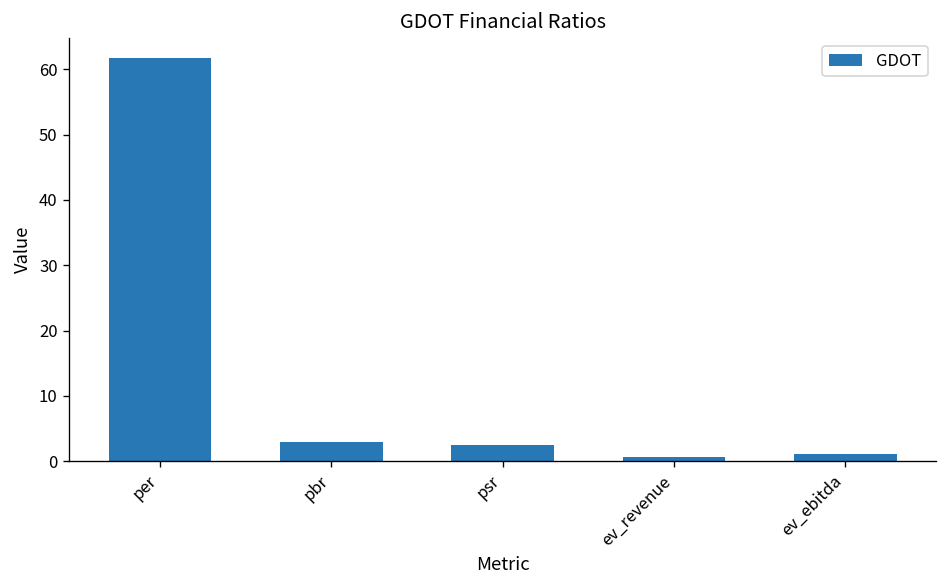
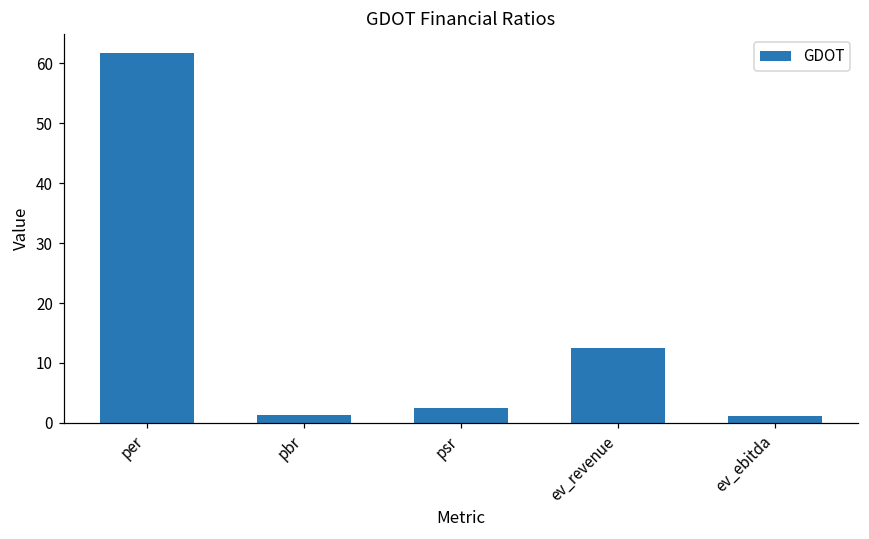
pbr: 3 -> 1
ev_revenue: 1 -> 13
